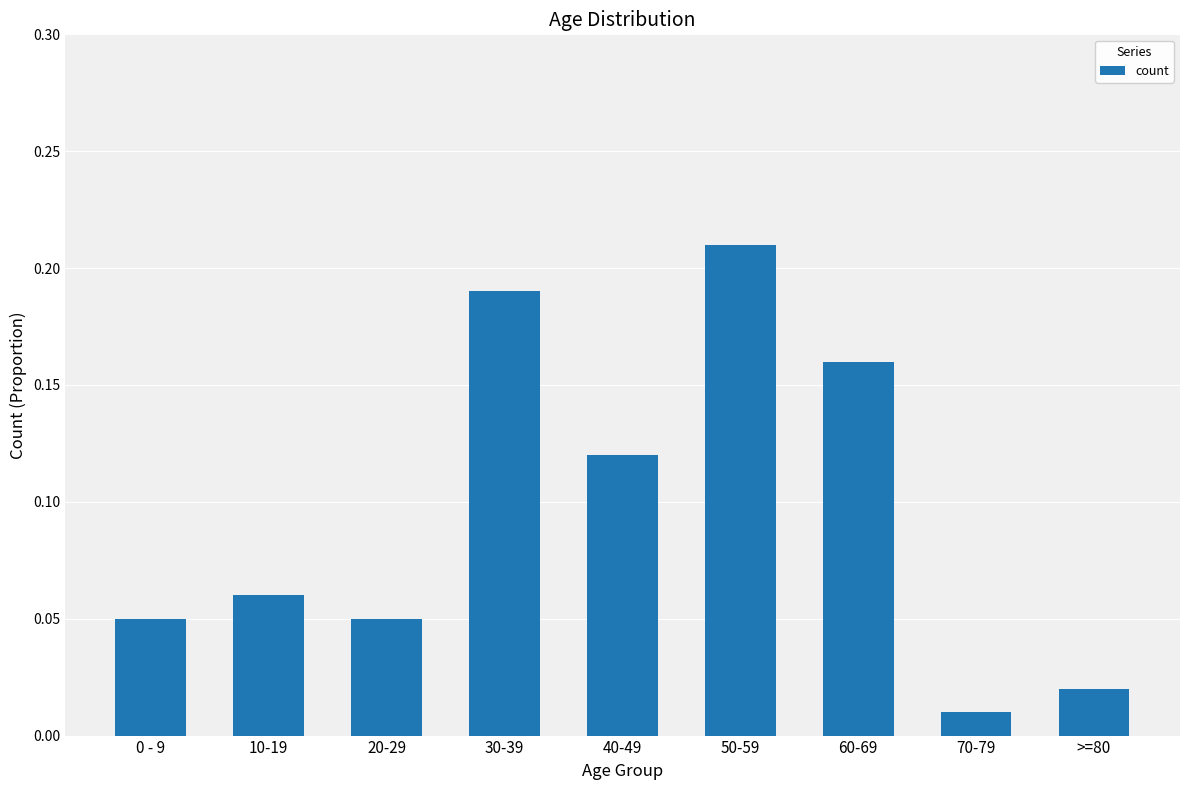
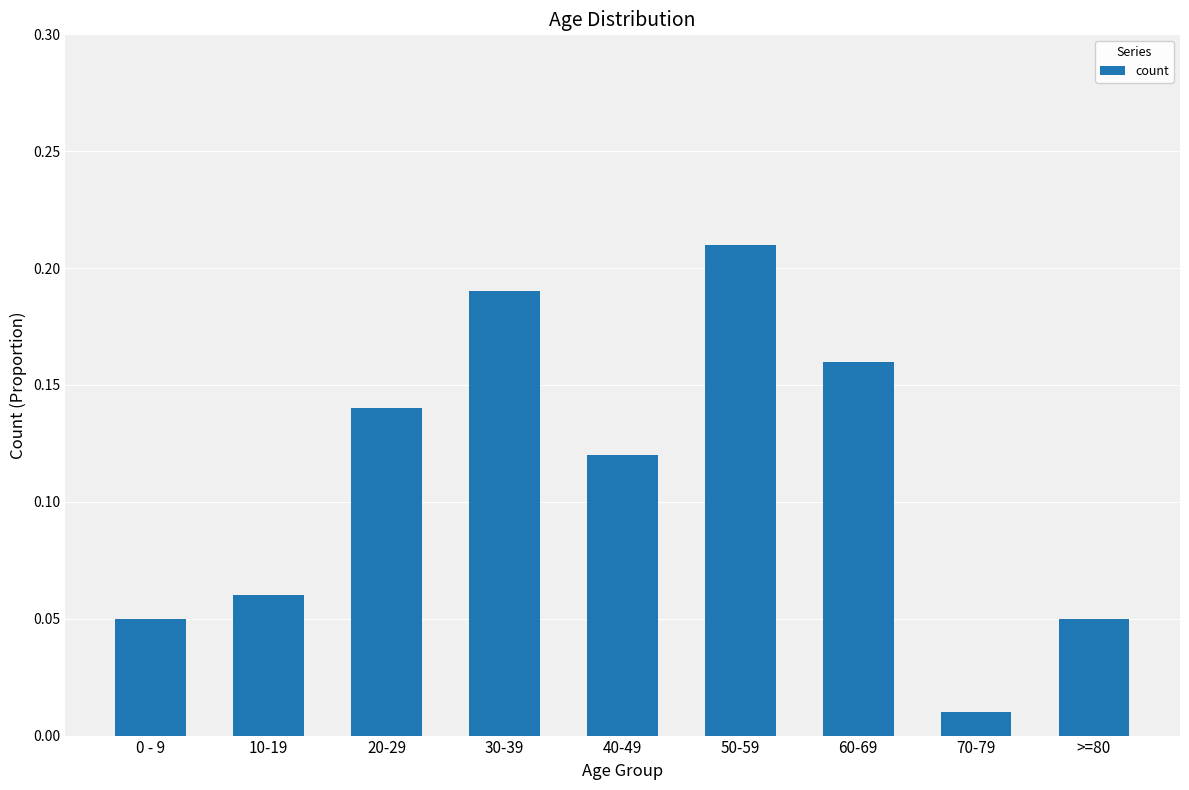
20-29: 0.05 -> 0.14
>=80: 0.02 -> 0.05
